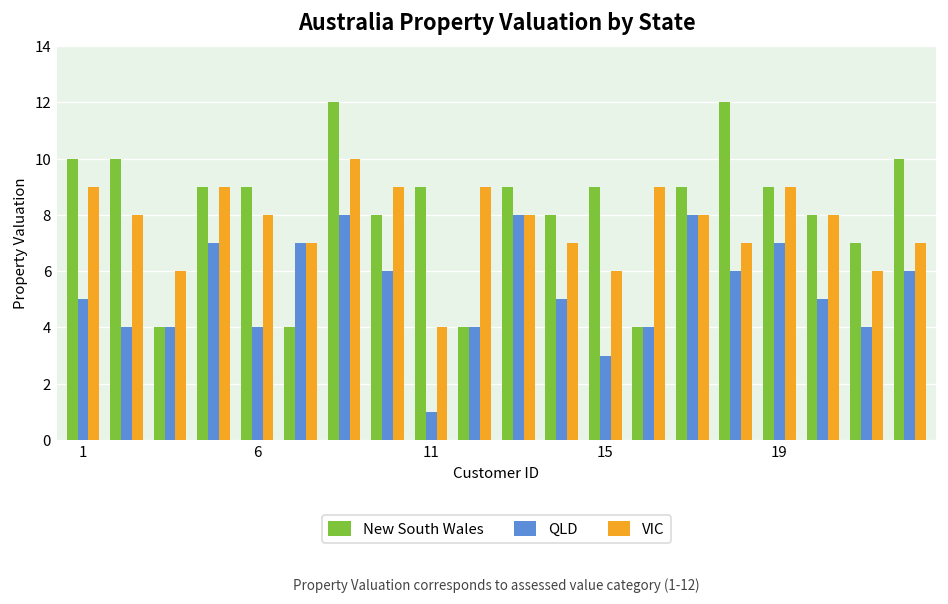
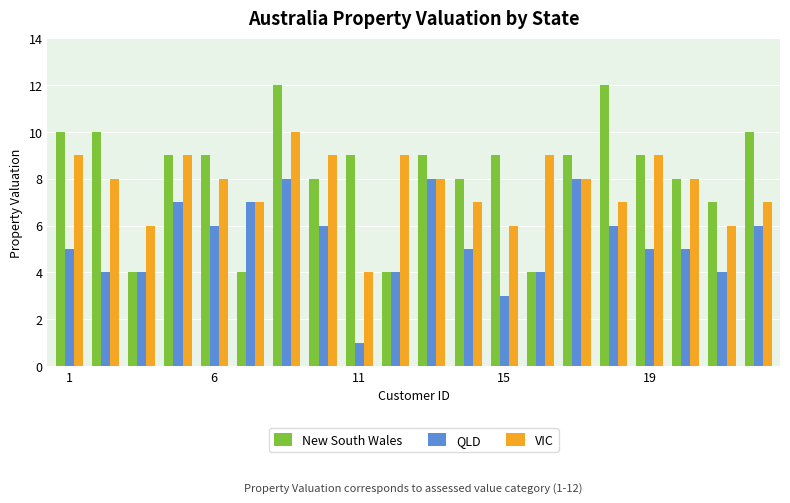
QLD, 6: 4 -> 6
QLD, 19: 7 -> 5
